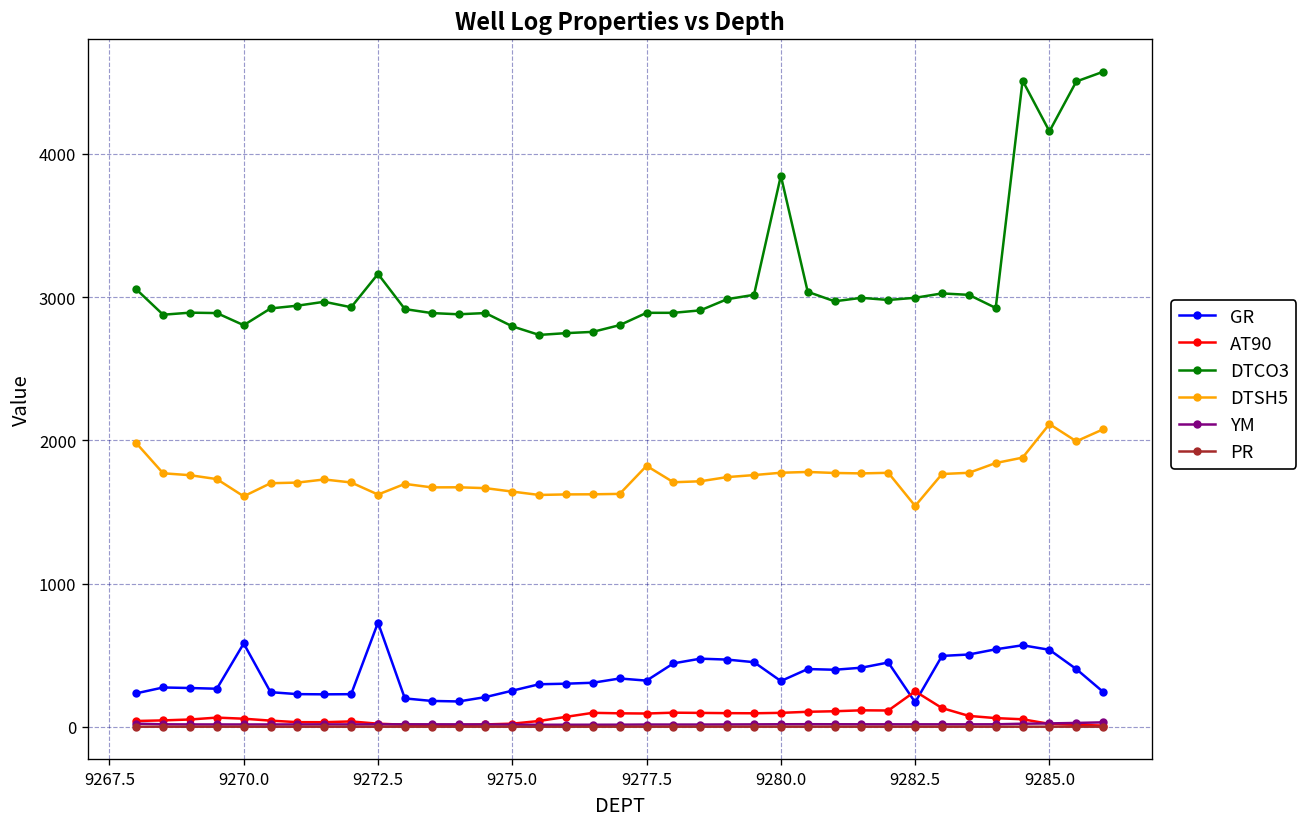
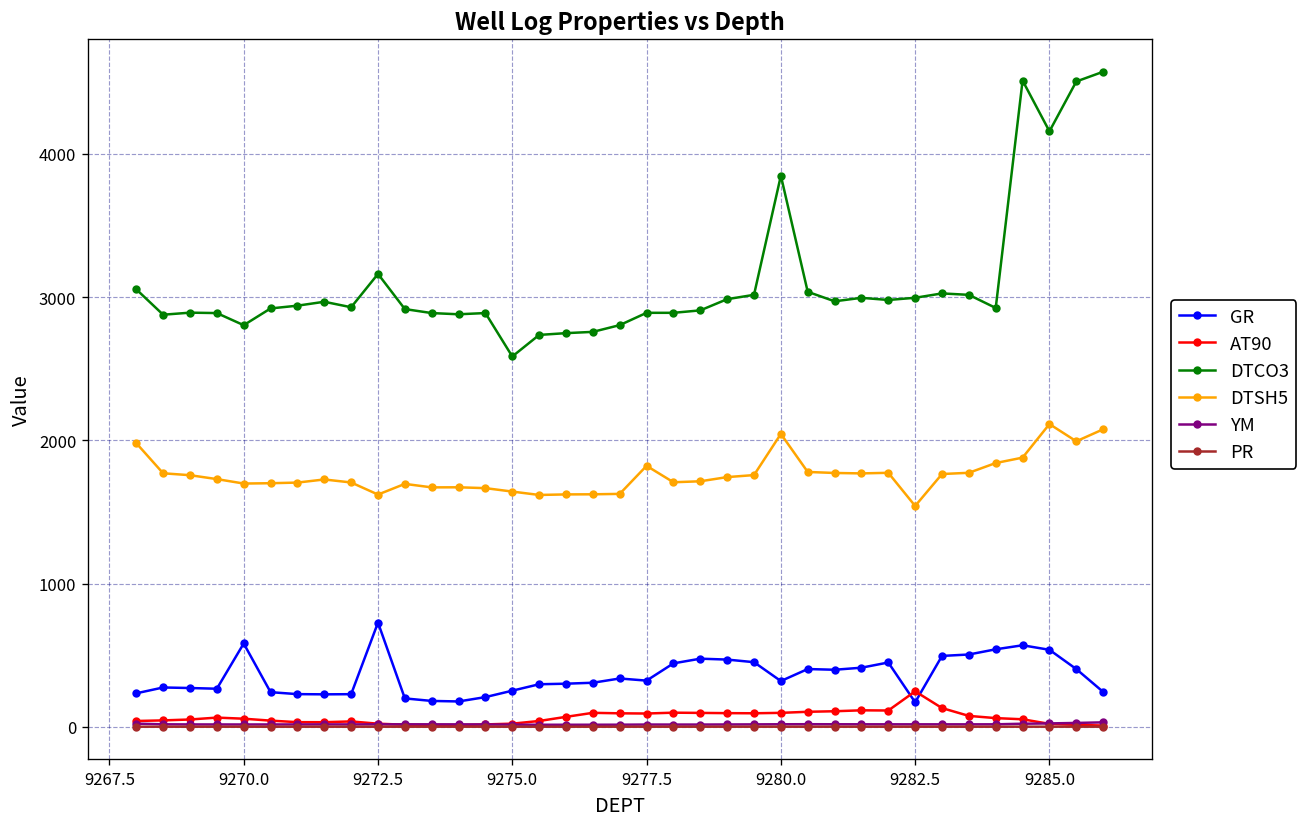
DTSH5, 9270.0: 1610 -> 1700
DTCO3, 9275.0: 2800 -> 2590
DTSH5, 9280.0: 1770 -> 2040
